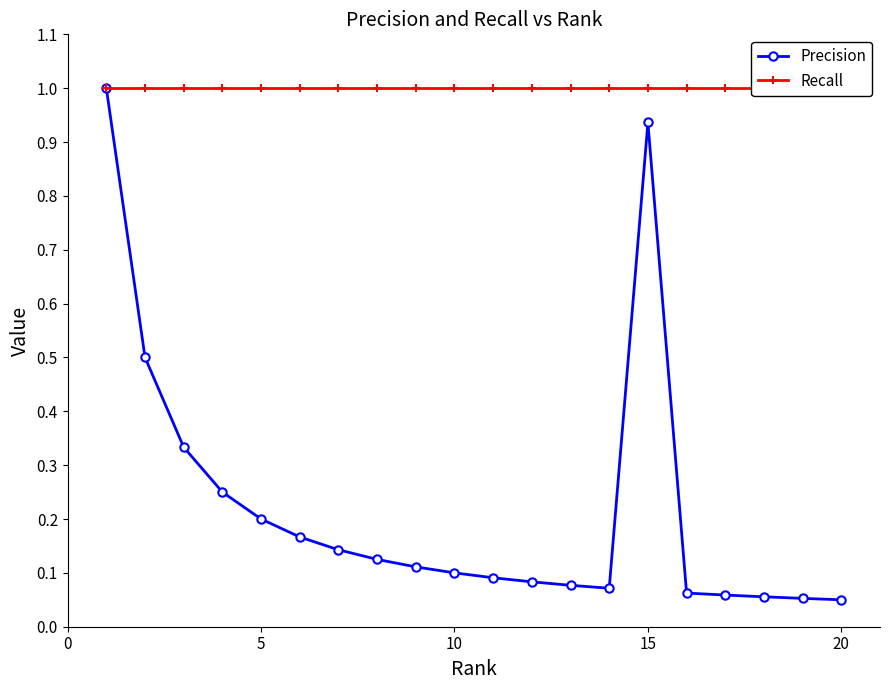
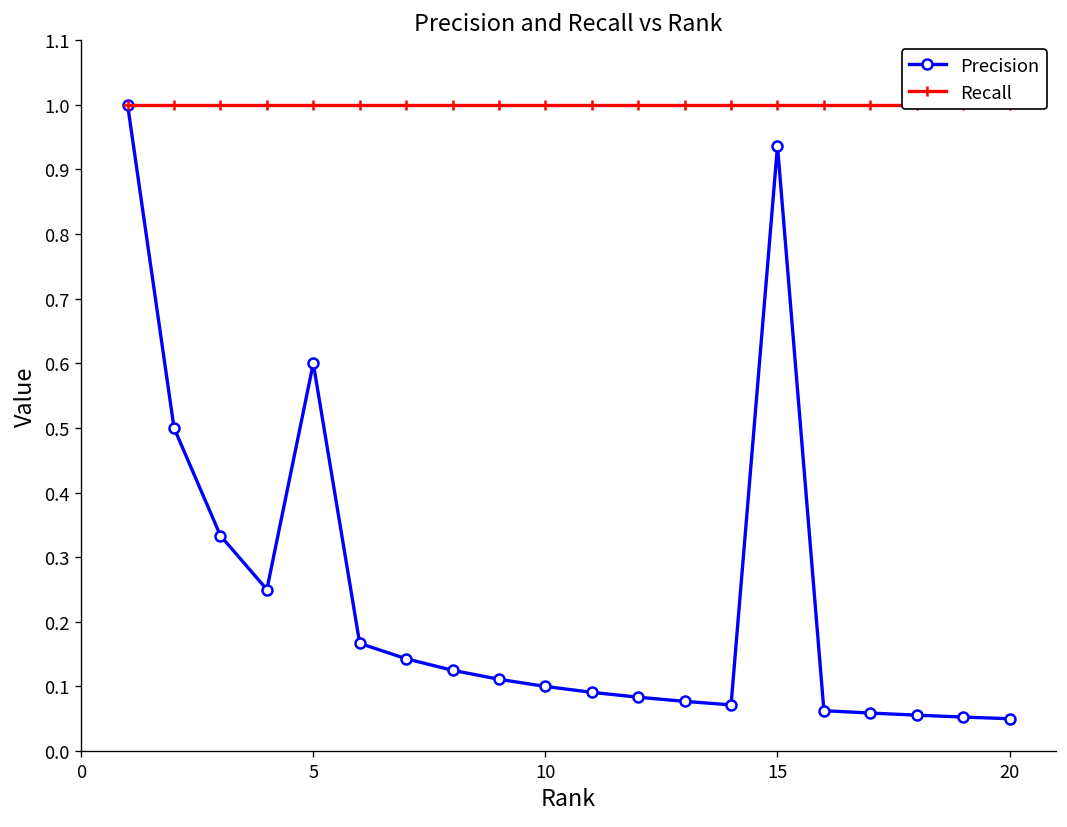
Precision, 5: 0.2 -> 0.6
